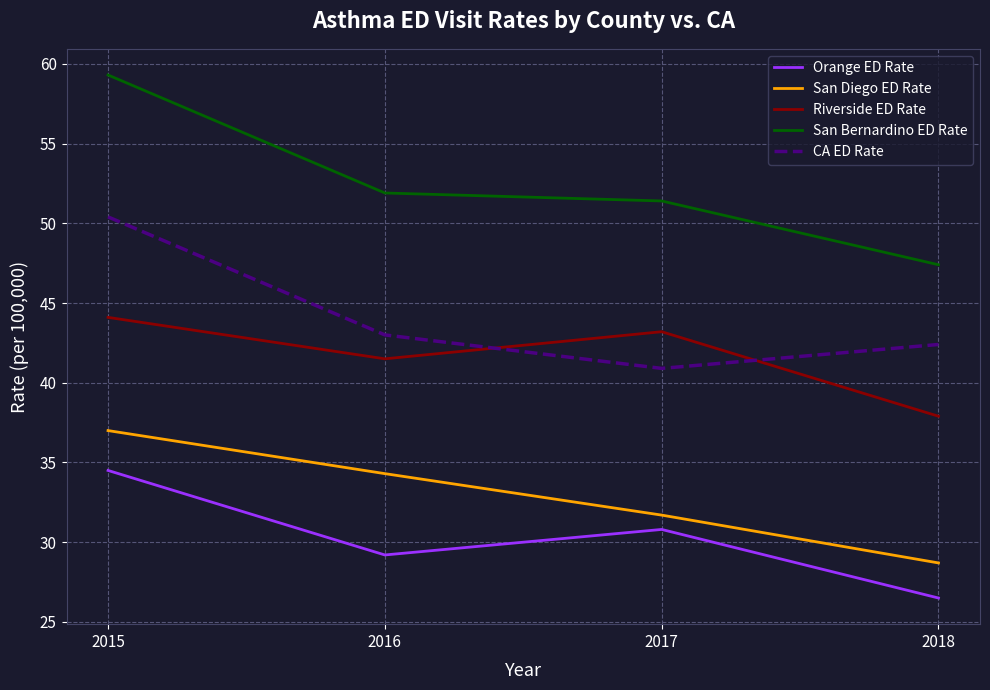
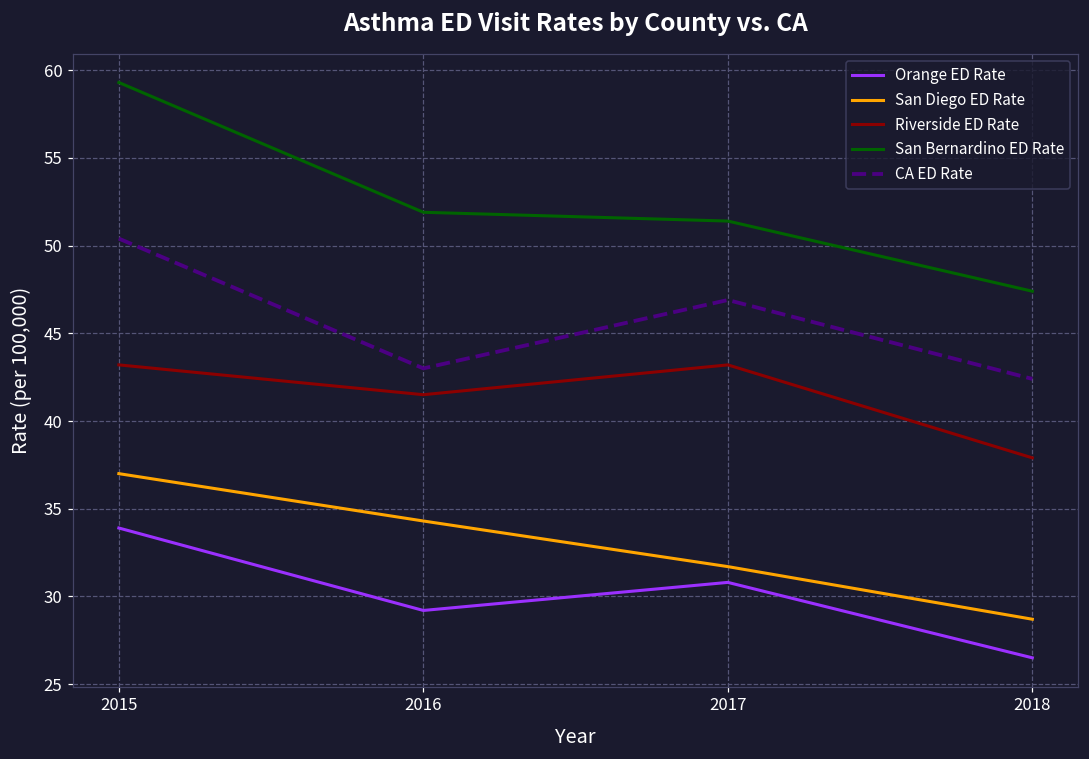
Orange ED Rate, 2015: 34.5 -> 33.9
Riverside ED Rate, 2015: 44.1 -> 43.2
CA ED Rate, 2017: 40.9 -> 46.9
